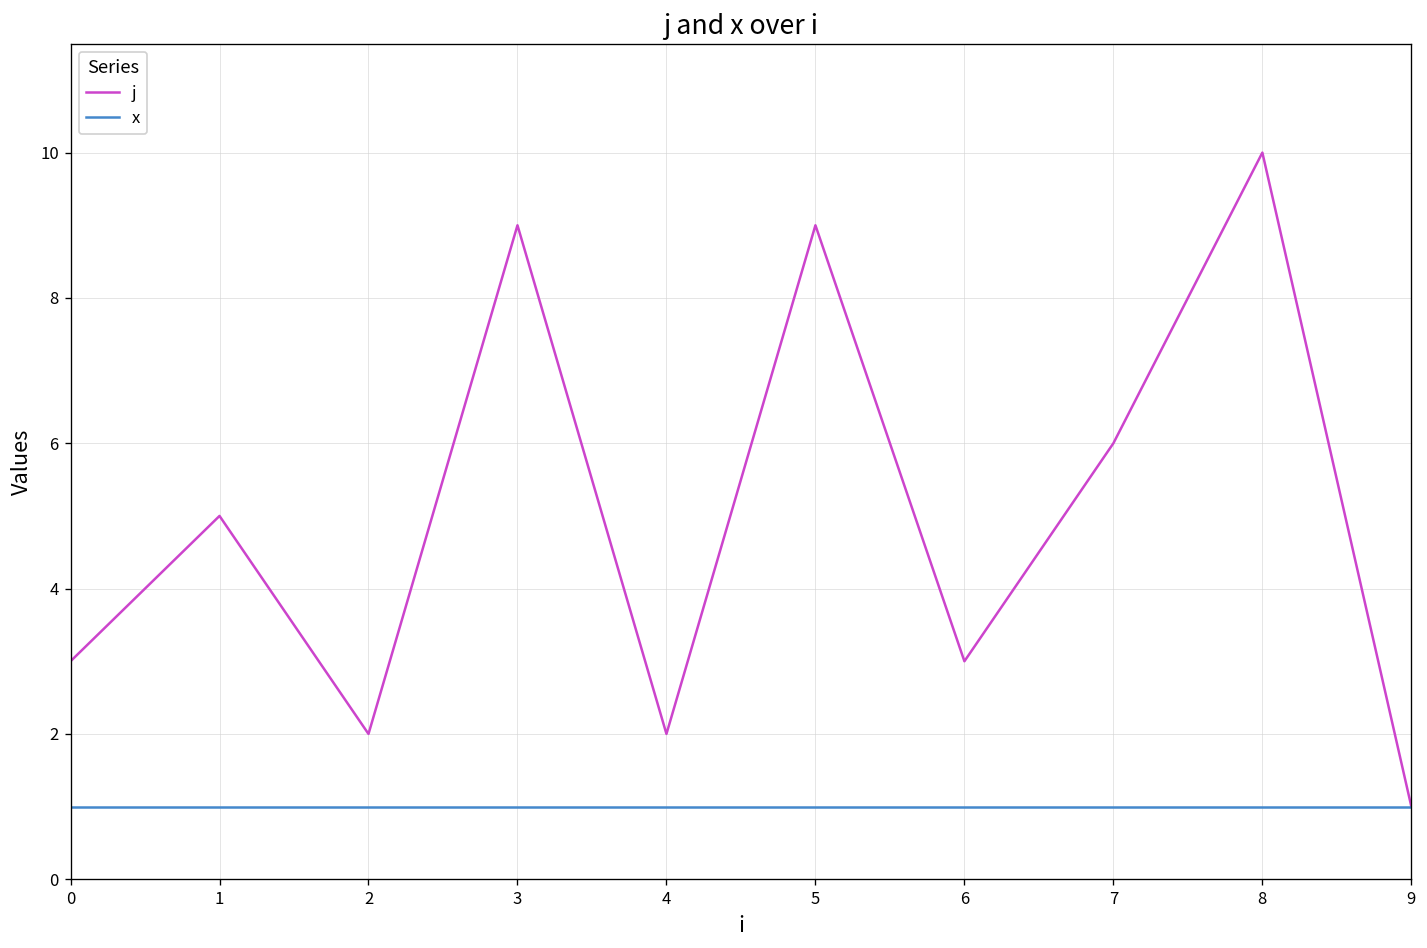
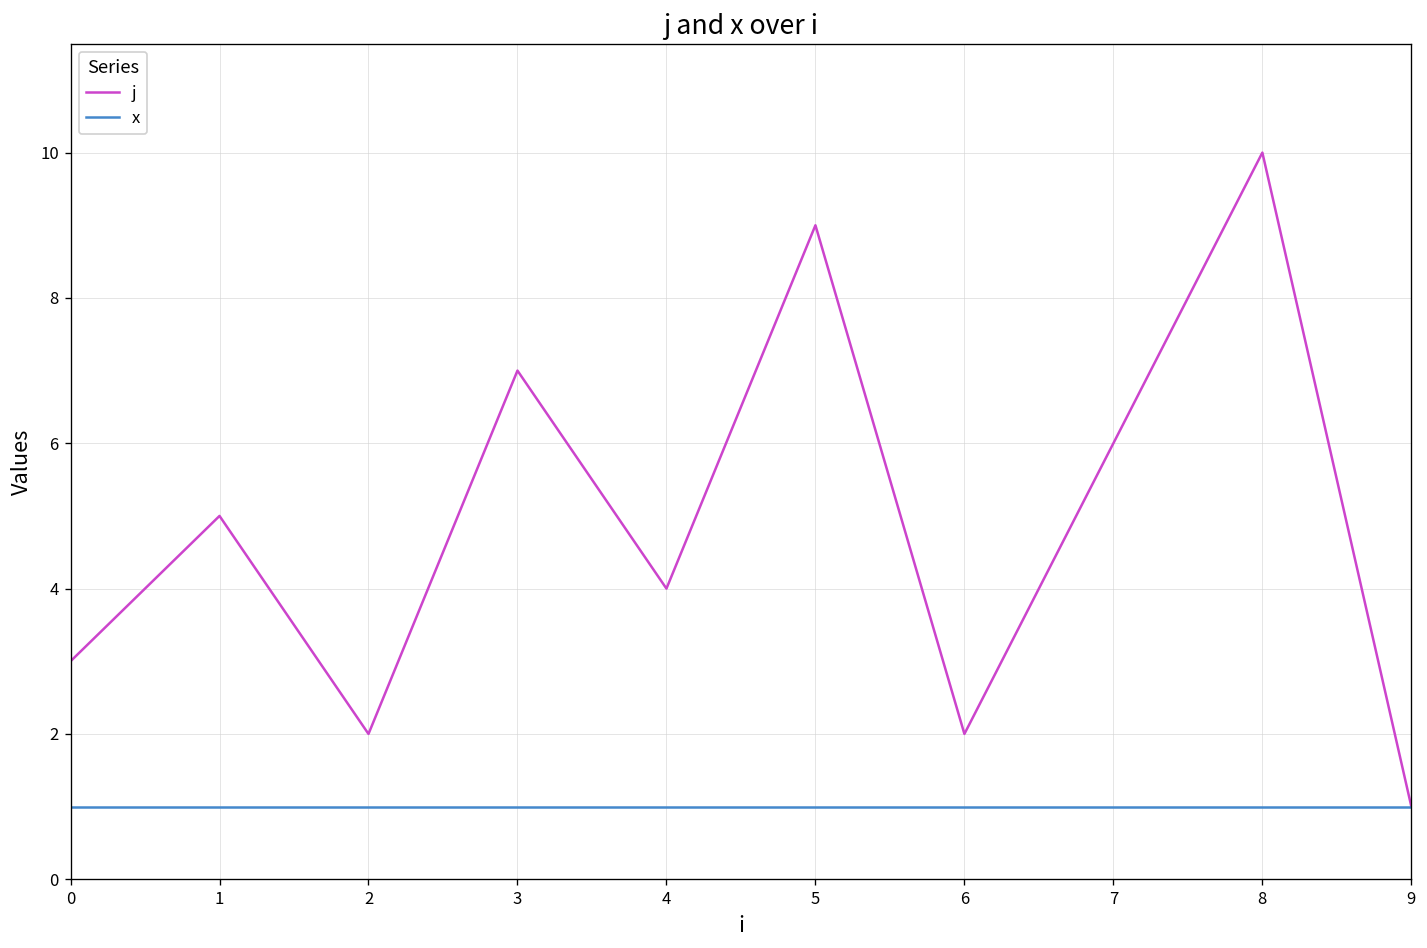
j, 3: 9 -> 7
j, 4: 2 -> 4
j, 6: 3 -> 2
